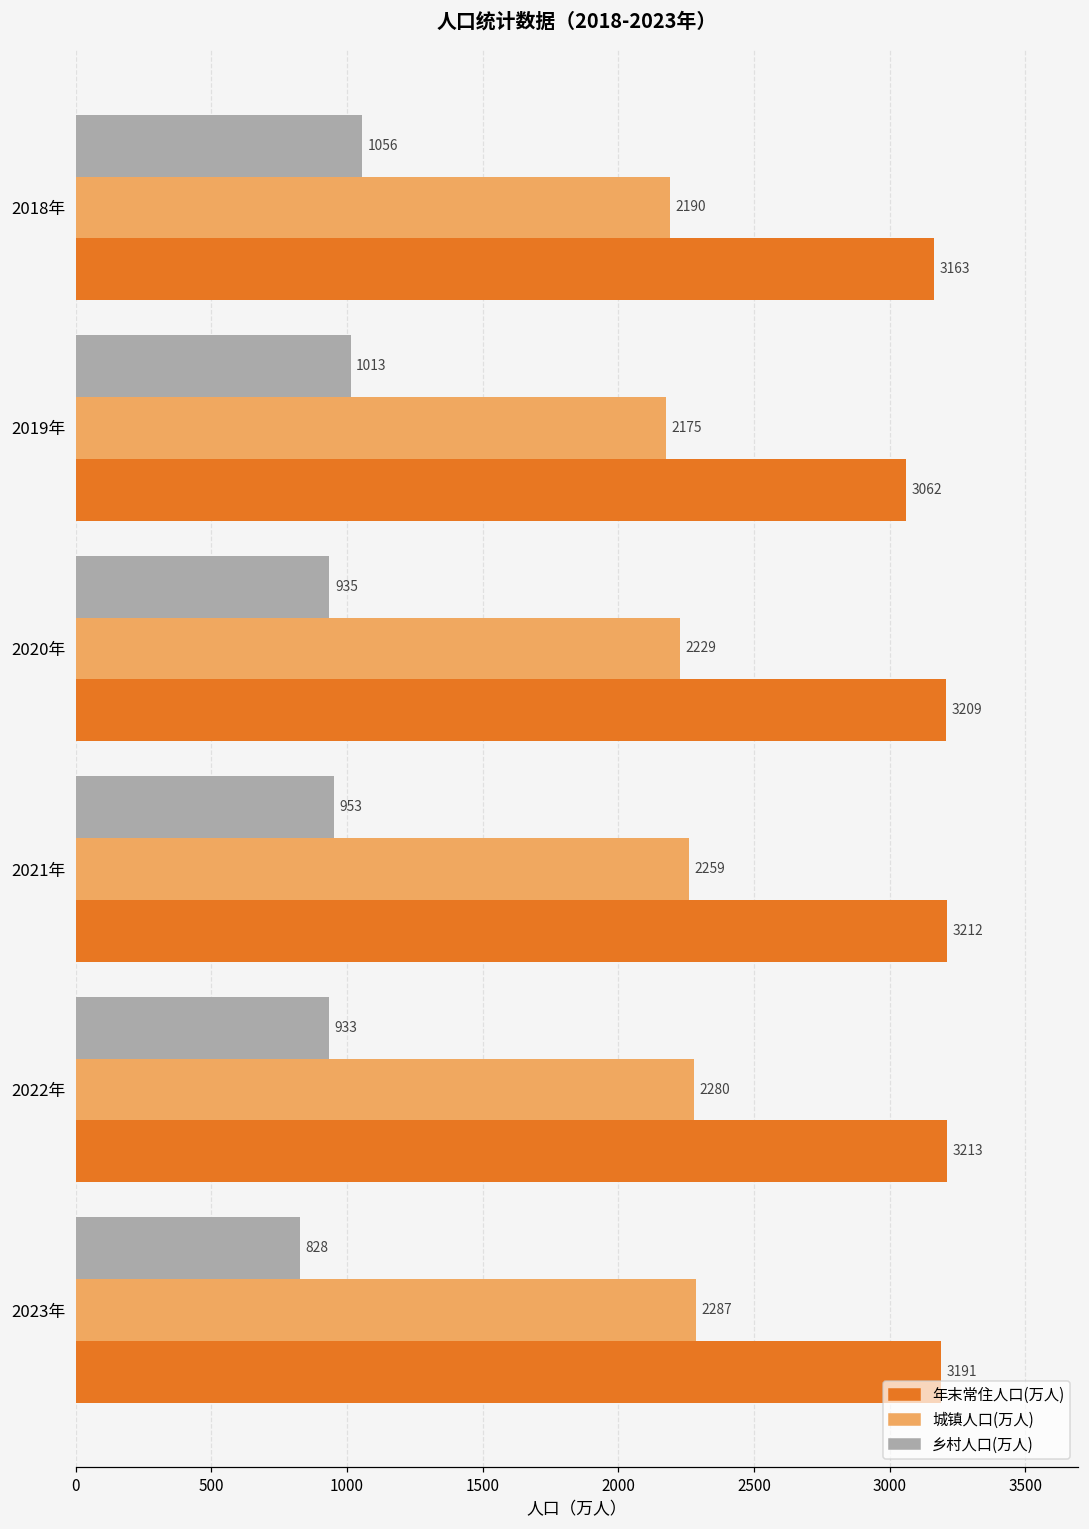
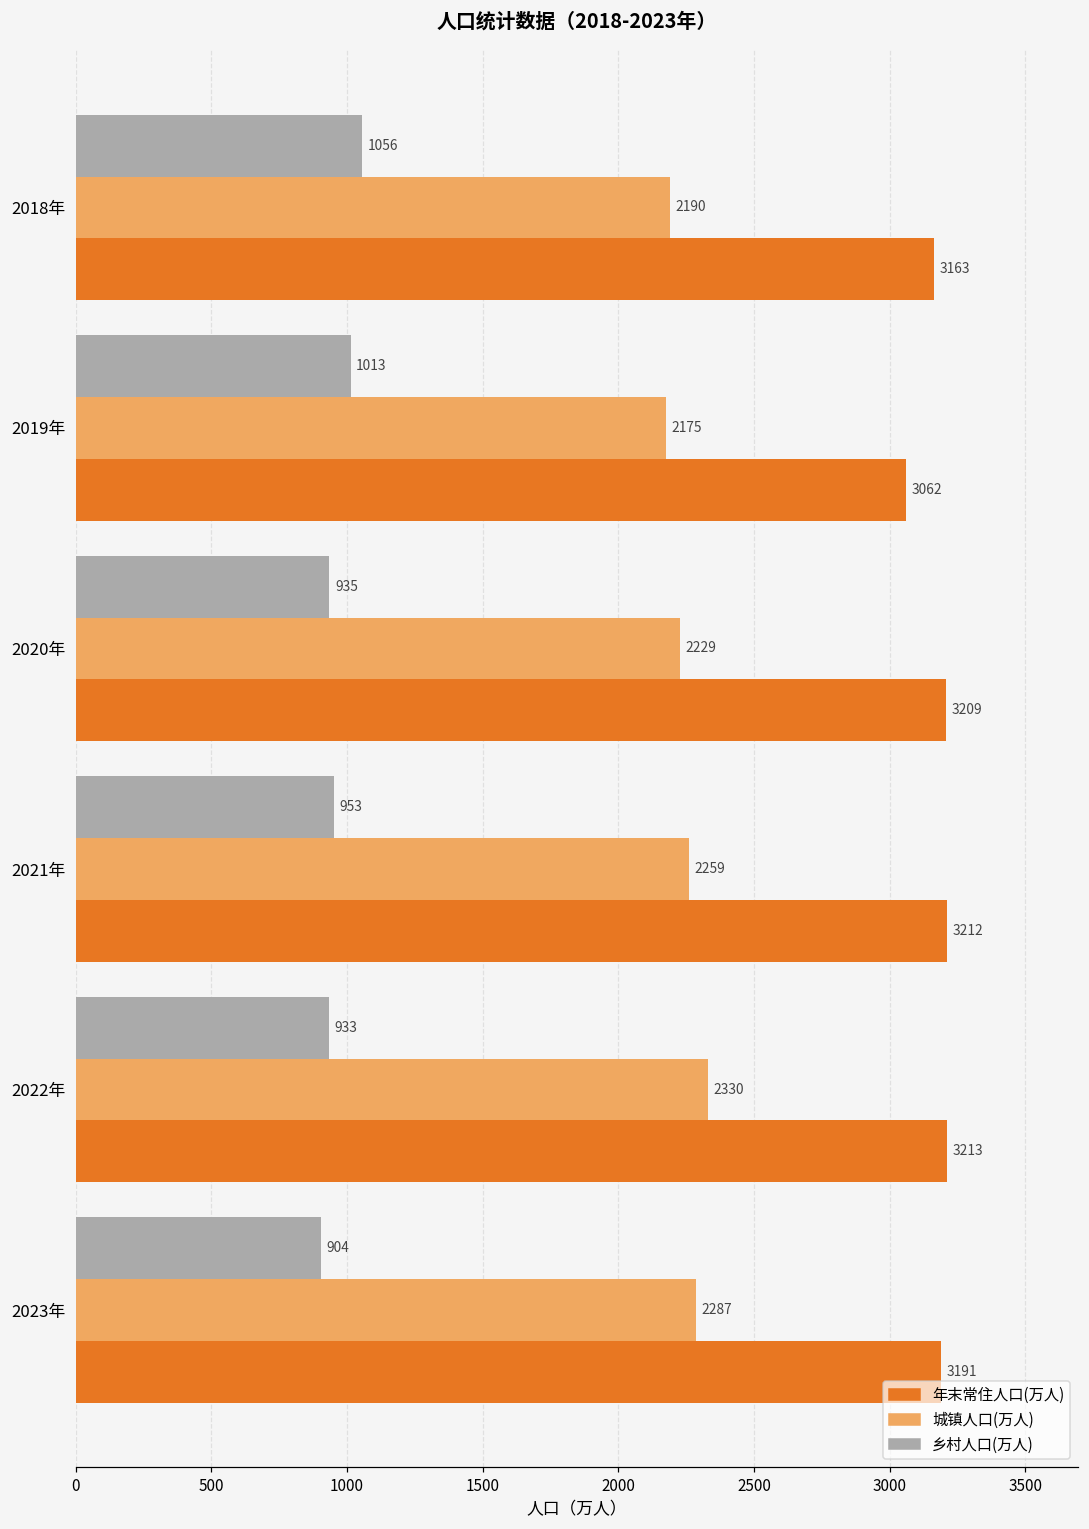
城镇人口(万人), 2022年: 2280 -> 2330
乡村人口(万人), 2023年: 828 -> 904
